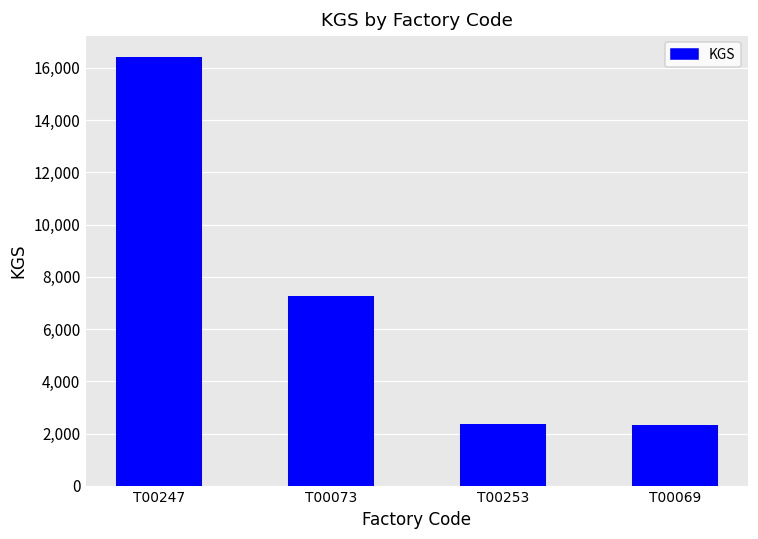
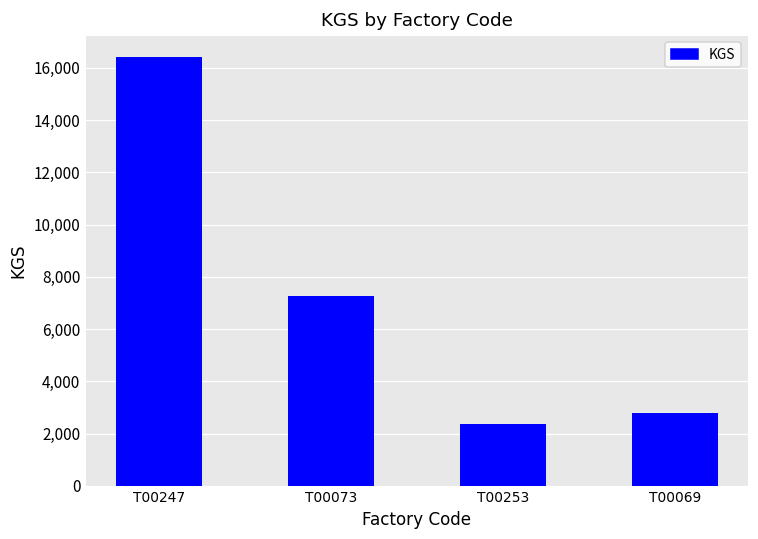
T00069: 2,300 -> 2,800
